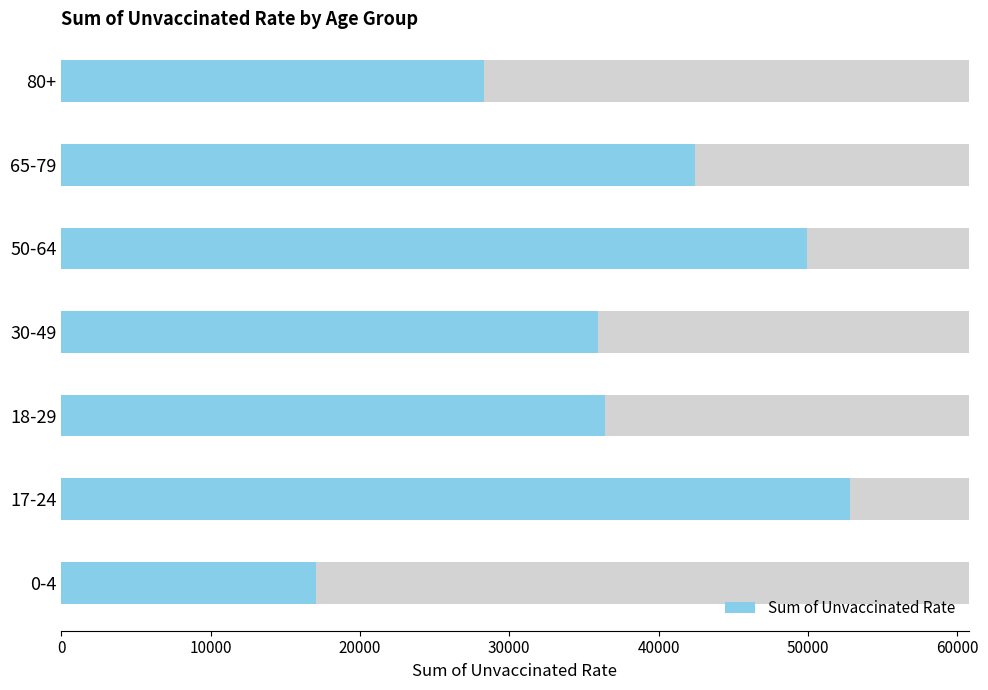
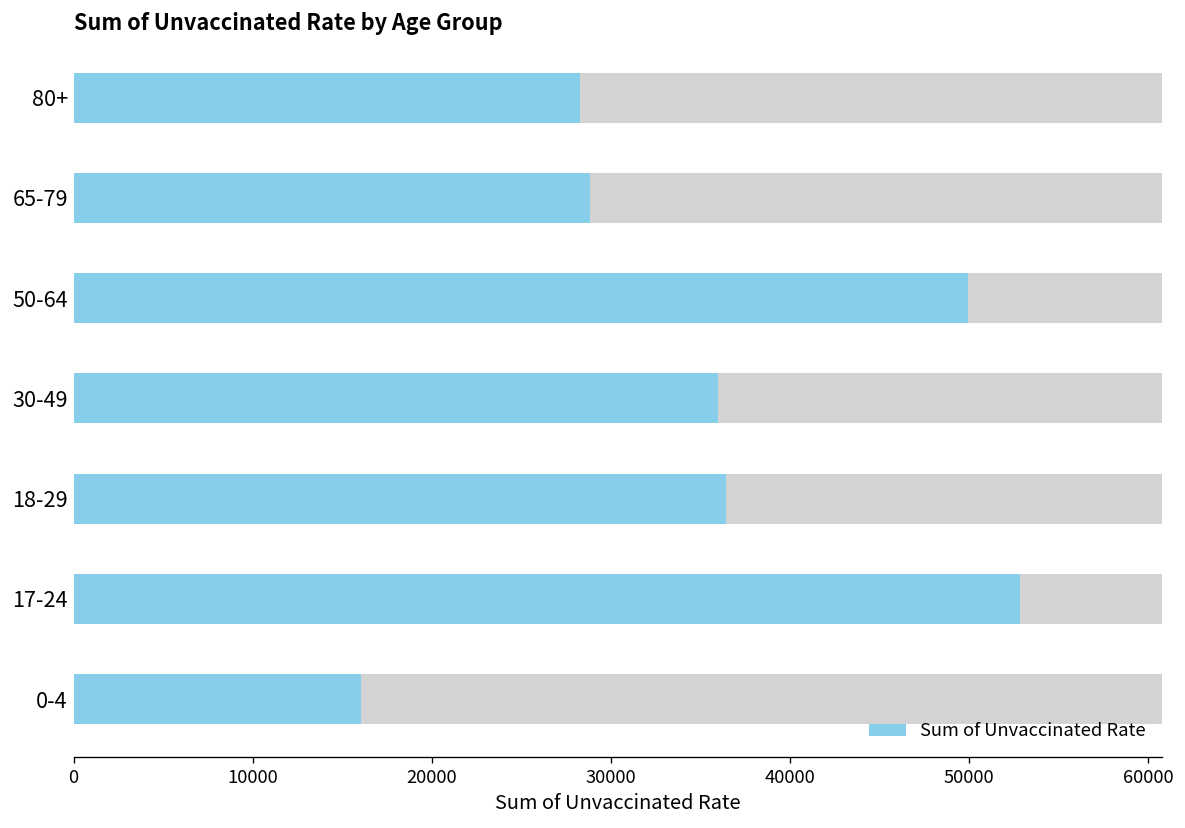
Sum of Unvaccinated Rate, 65-79: 42400 -> 28800
Sum of Unvaccinated Rate, 0-4: 17100 -> 16000
